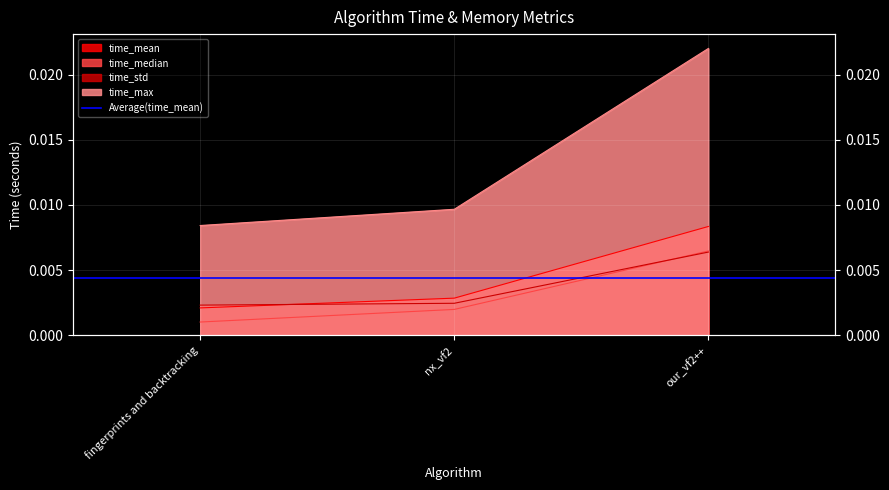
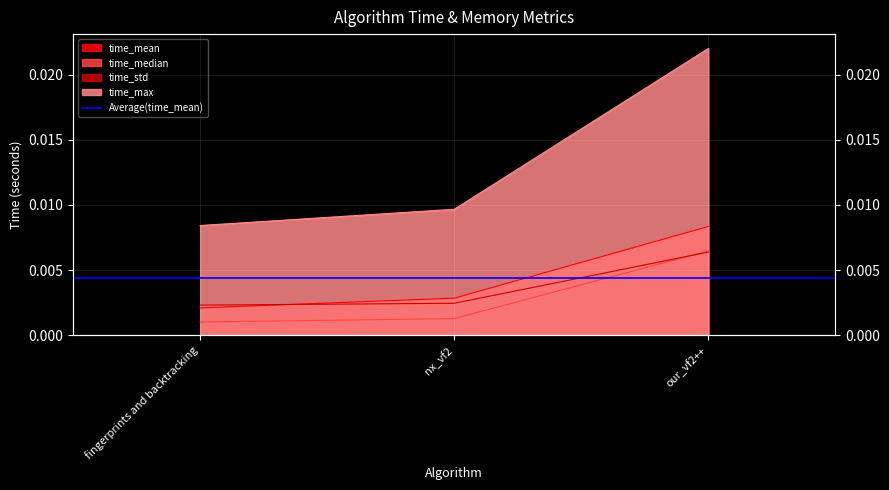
time_median, nx_vf2: 0.0020 -> 0.0013
